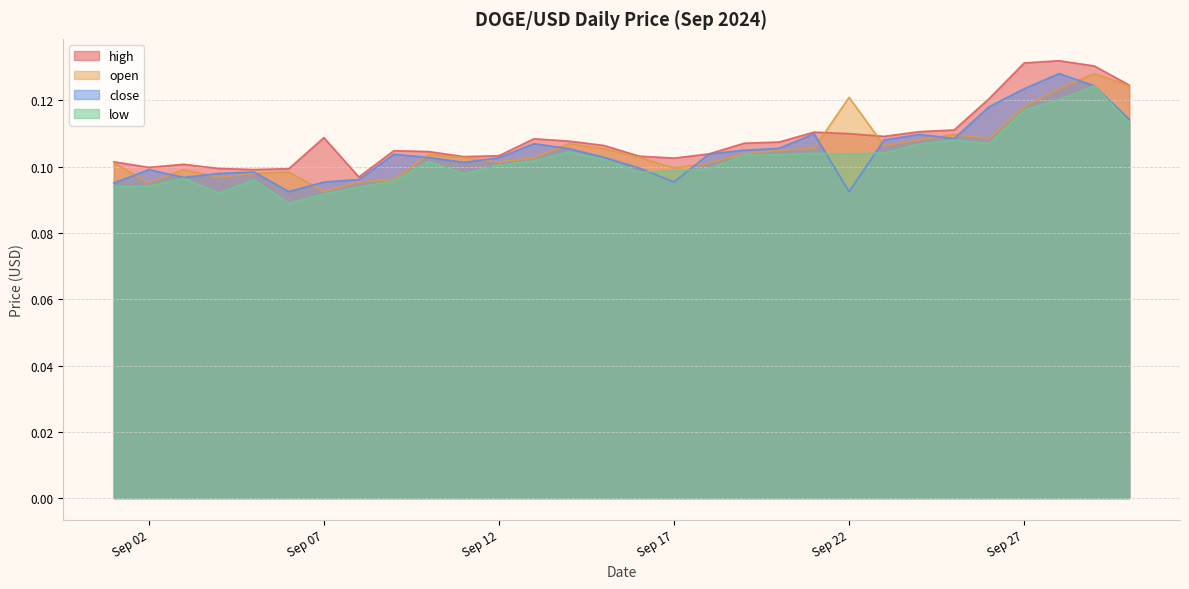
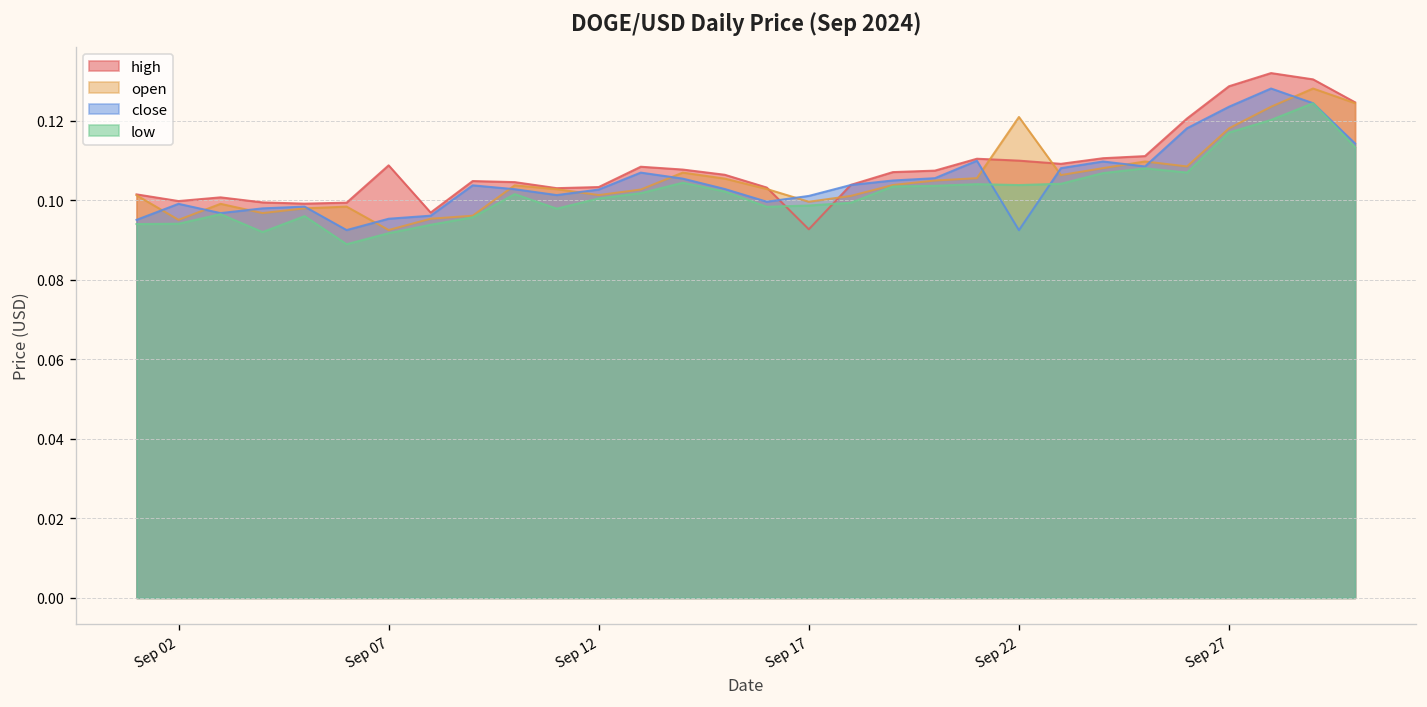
high, Sep 17: 0.103 -> 0.093
close, Sep 17: 0.095 -> 0.101
high, Sep 27: 0.131 -> 0.129
